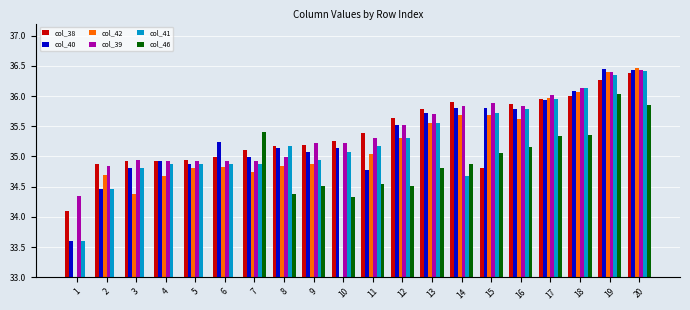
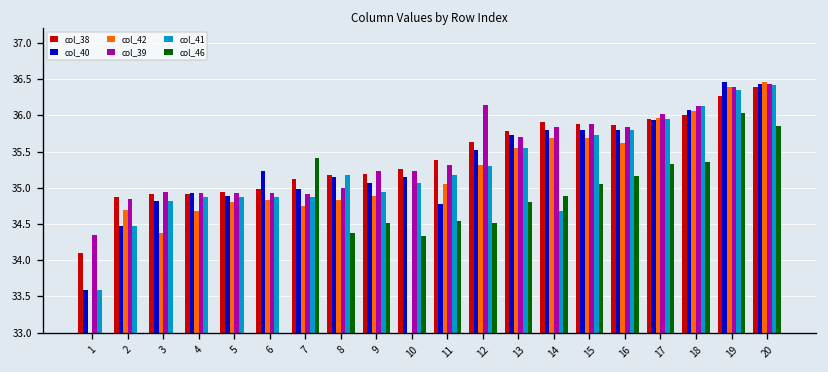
col_39, 12: 35.5 -> 36.1
col_38, 15: 34.8 -> 35.9
